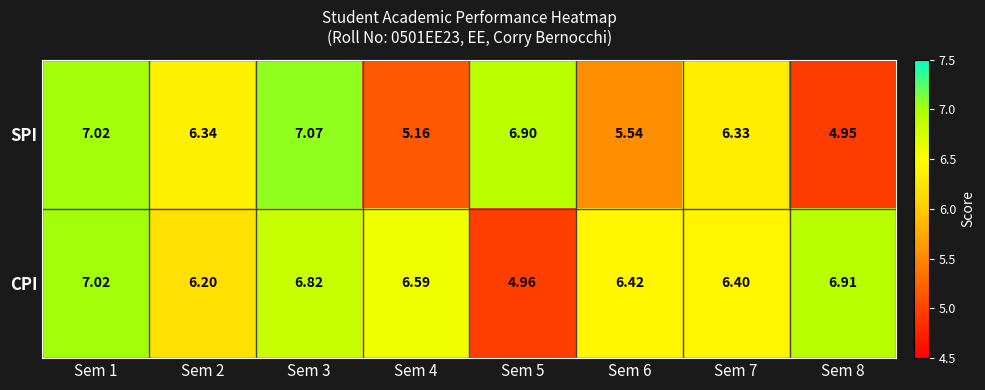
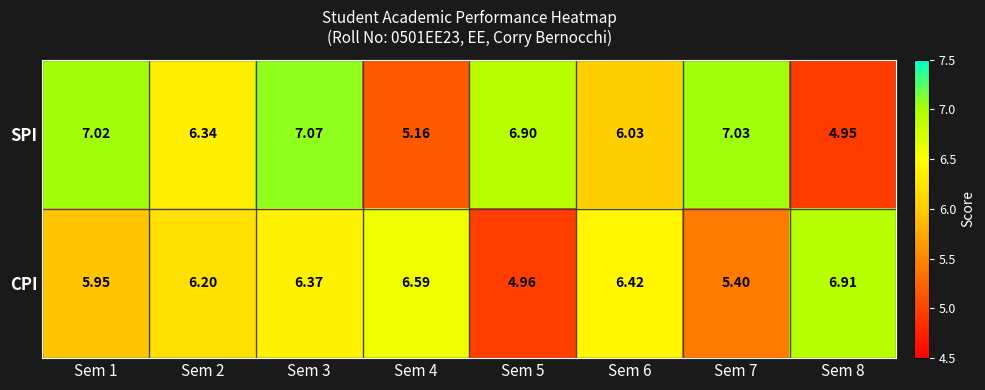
SPI, Sem 6: 5.54 -> 6.03
SPI, Sem 7: 6.33 -> 7.03
CPI, Sem 1: 7.02 -> 5.95
CPI, Sem 3: 6.82 -> 6.37
CPI, Sem 7: 6.40 -> 5.40
